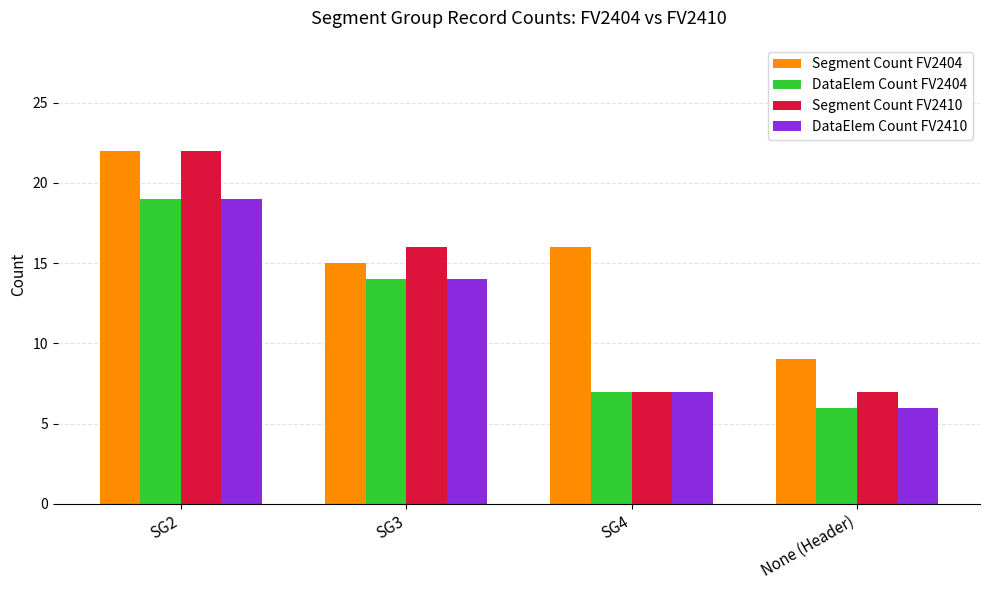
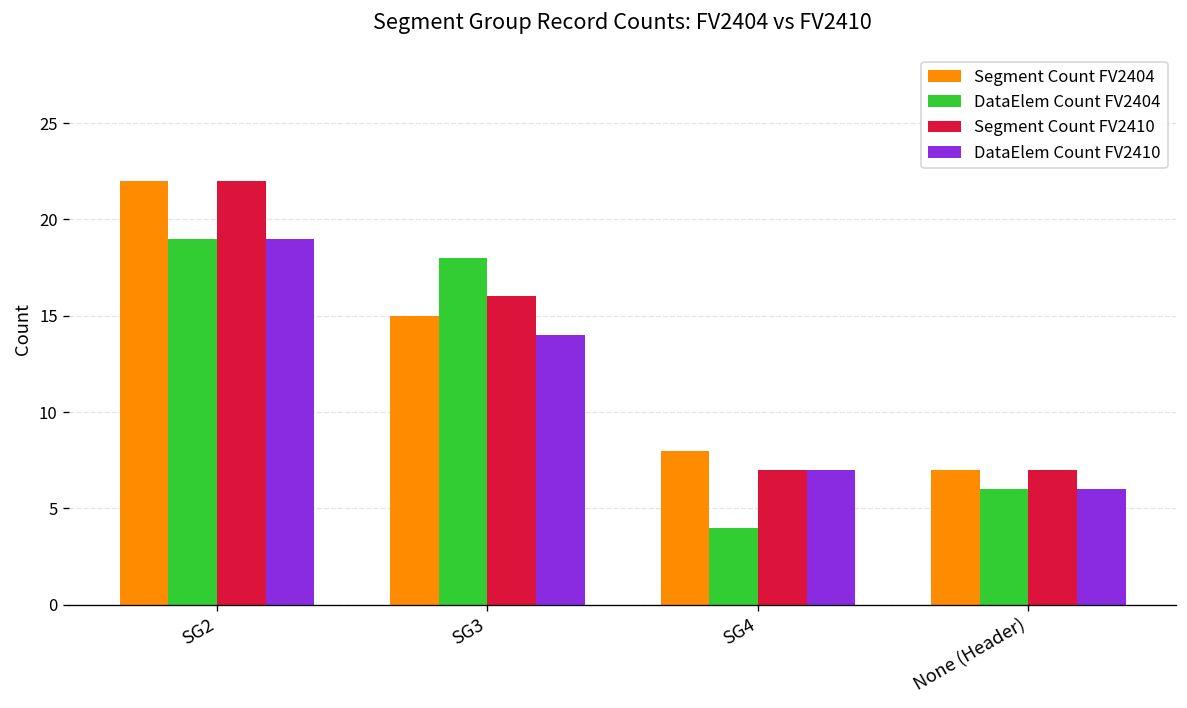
DataElem Count FV2404, SG3: 14 -> 18
Segment Count FV2404, SG4: 16 -> 8
DataElem Count FV2404, SG4: 7 -> 4
Segment Count FV2404, None (Header): 9 -> 7
